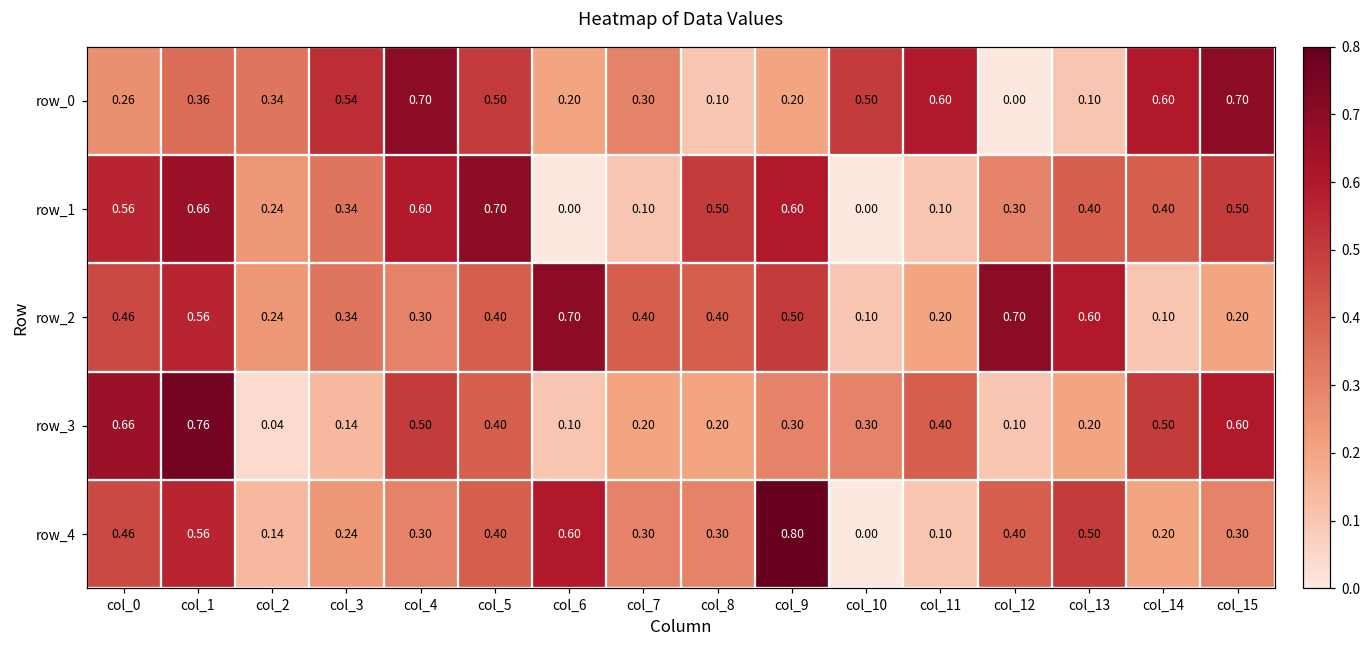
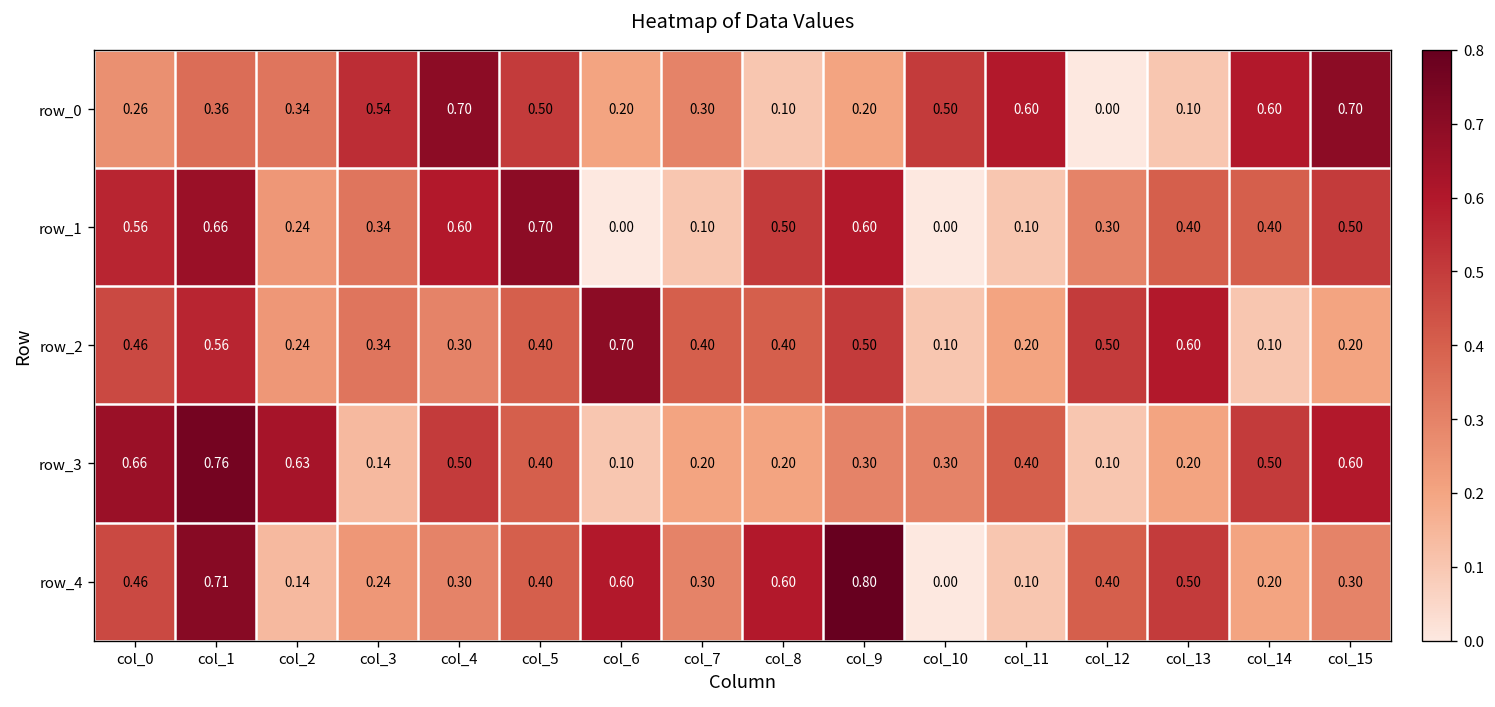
row_2, col_12: 0.70 -> 0.50
row_3, col_2: 0.04 -> 0.63
row_4, col_1: 0.56 -> 0.71
row_4, col_8: 0.30 -> 0.60
